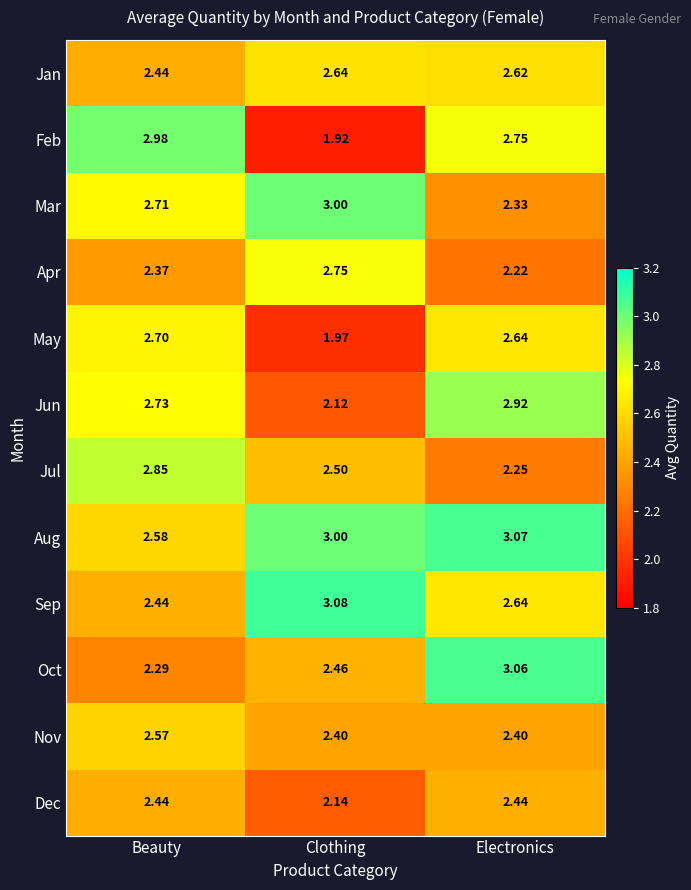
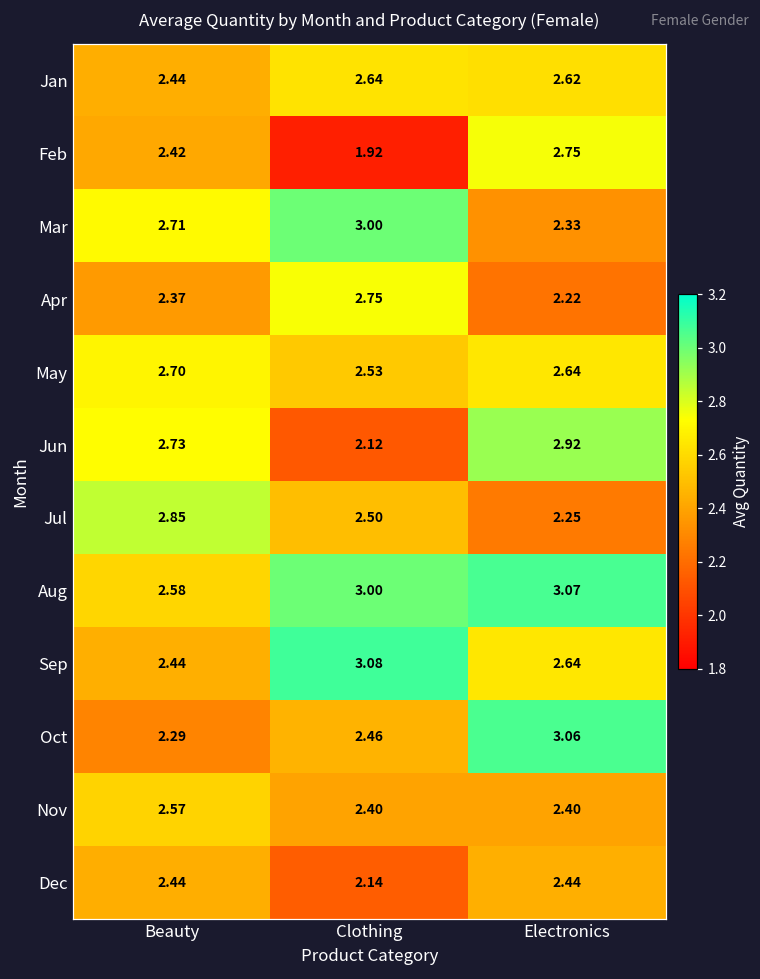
Feb, Beauty: 2.98 -> 2.42
May, Clothing: 1.97 -> 2.53
